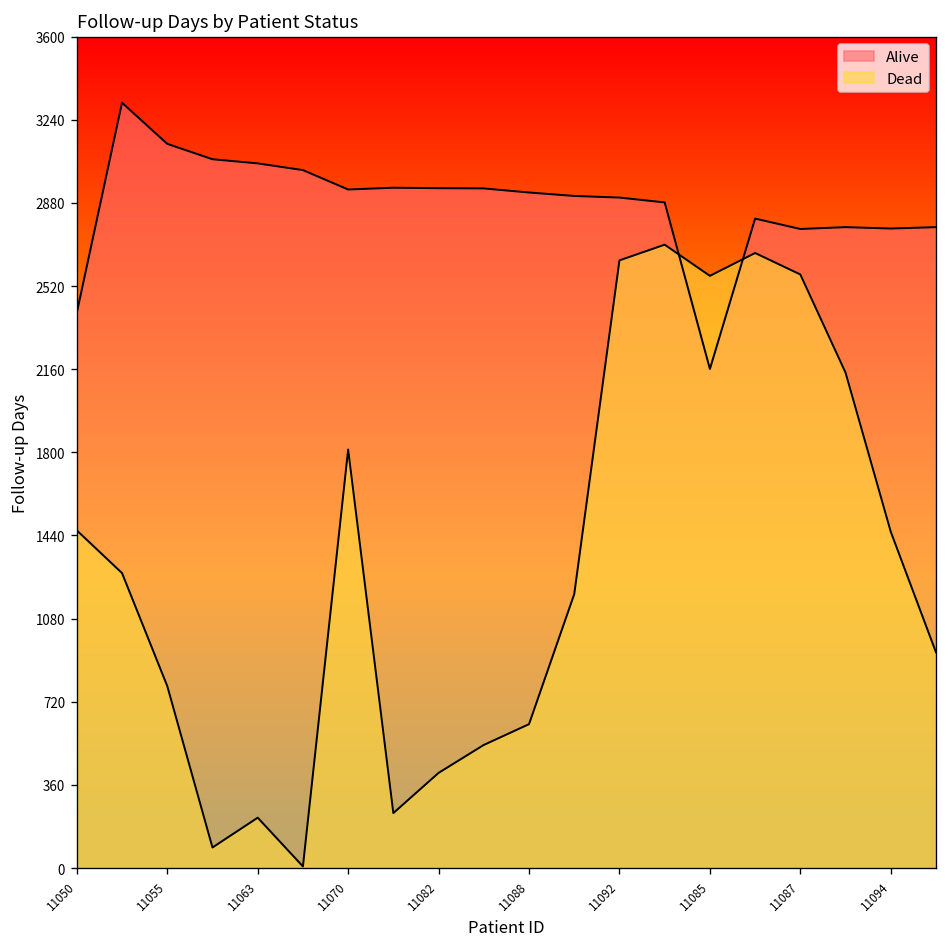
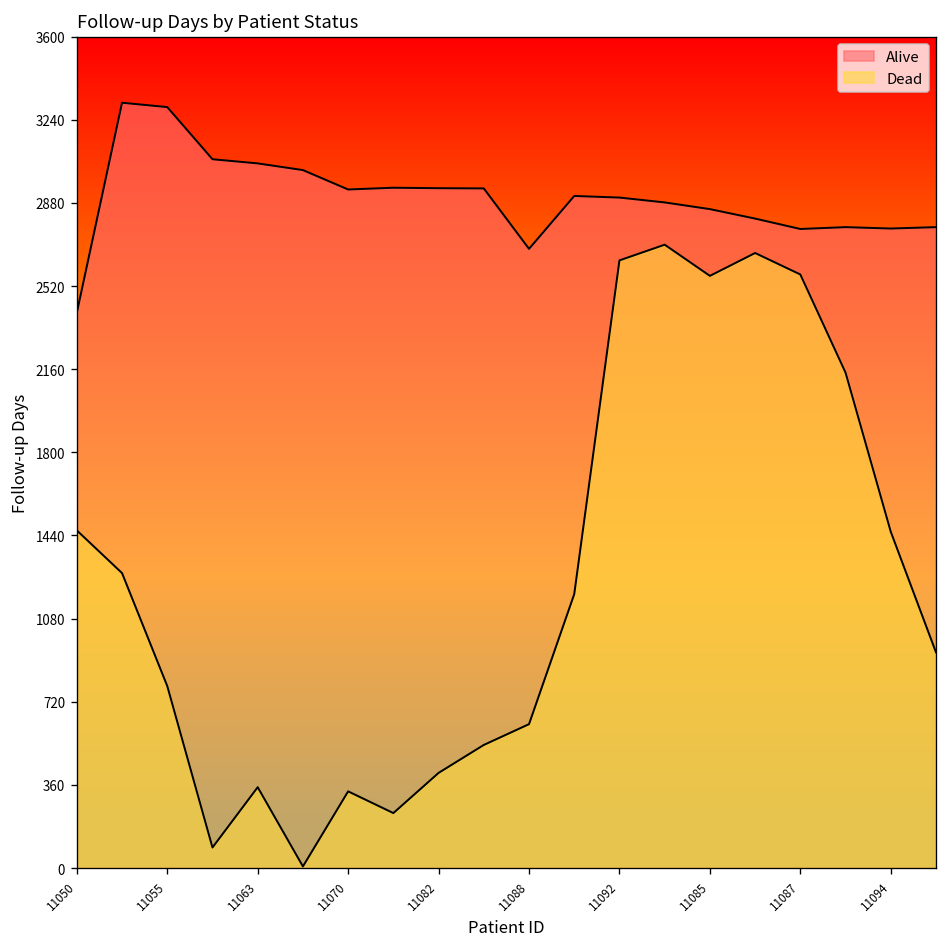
Alive, 11055: 3140 -> 3290
Dead, 11063: 220 -> 350
Dead, 11070: 1810 -> 330
Alive, 11088: 2930 -> 2680
Alive, 11085: 2160 -> 2850
